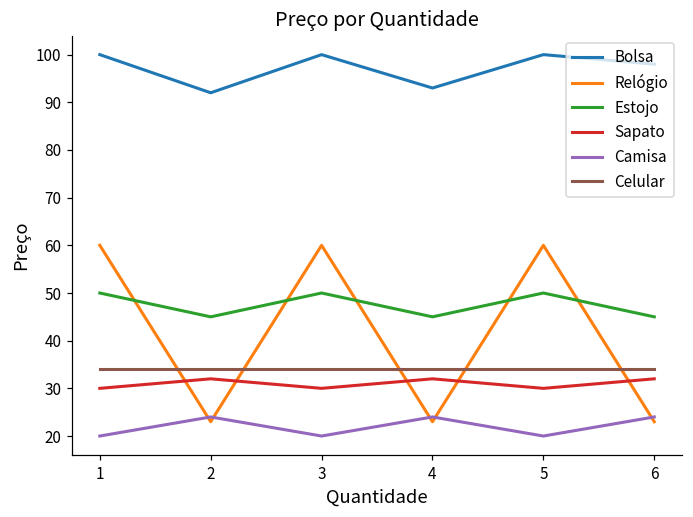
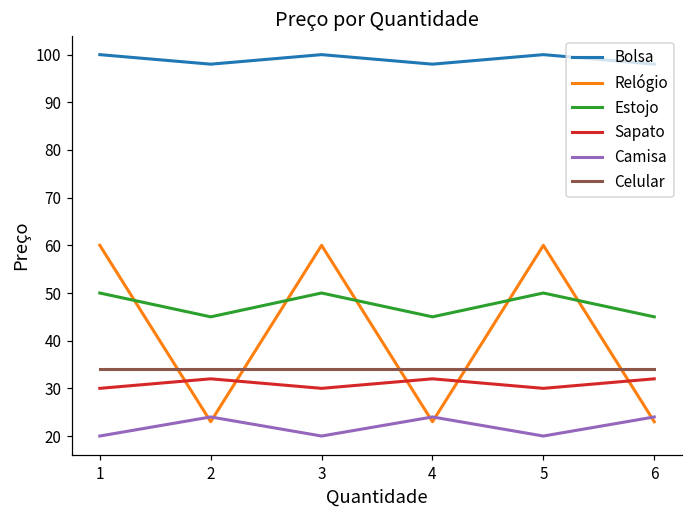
Bolsa, 2: 92 -> 98
Bolsa, 4: 93 -> 98
